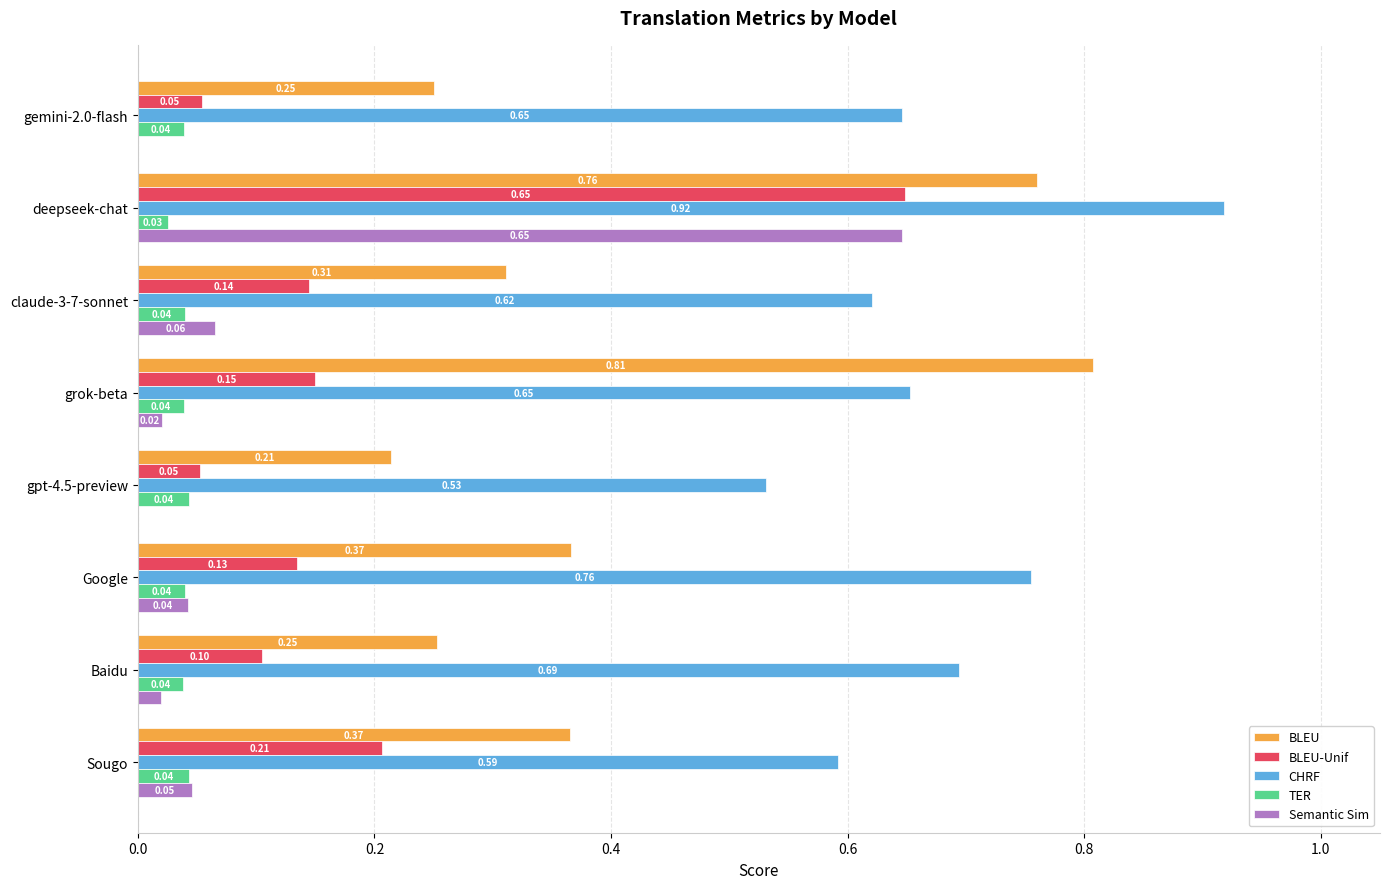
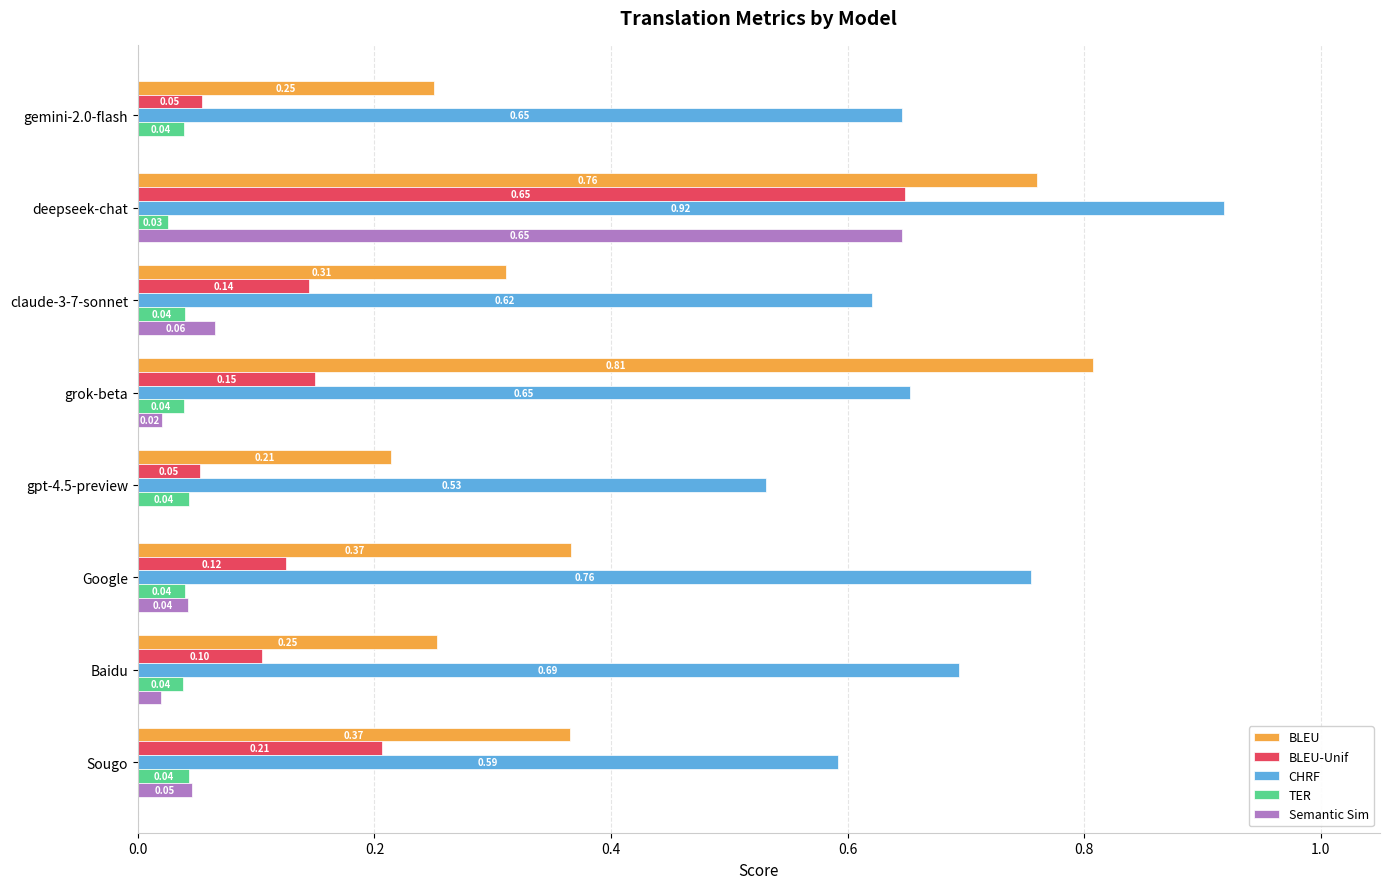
BLEU-Unif, Google: 0.13 -> 0.12
